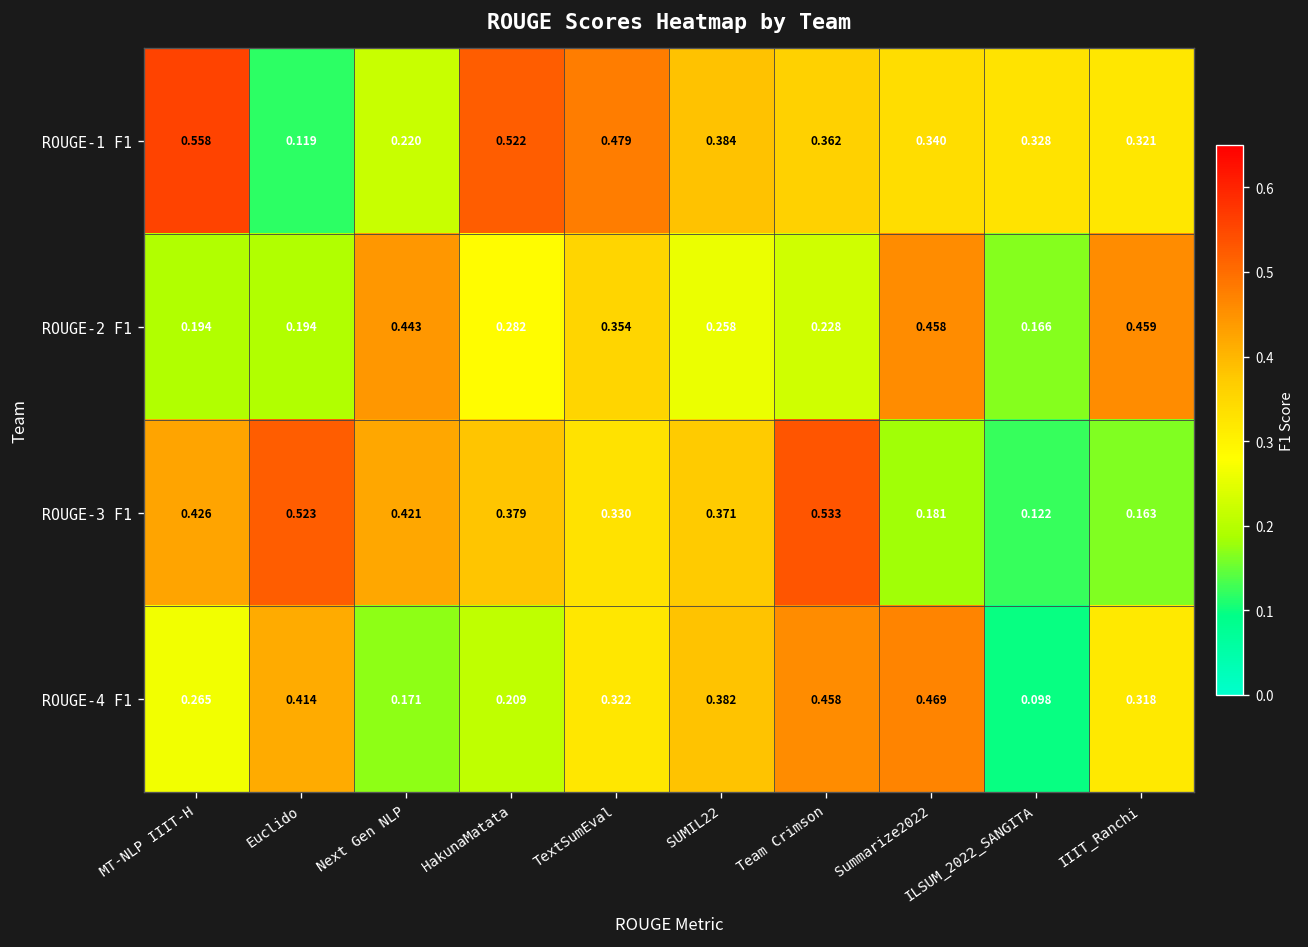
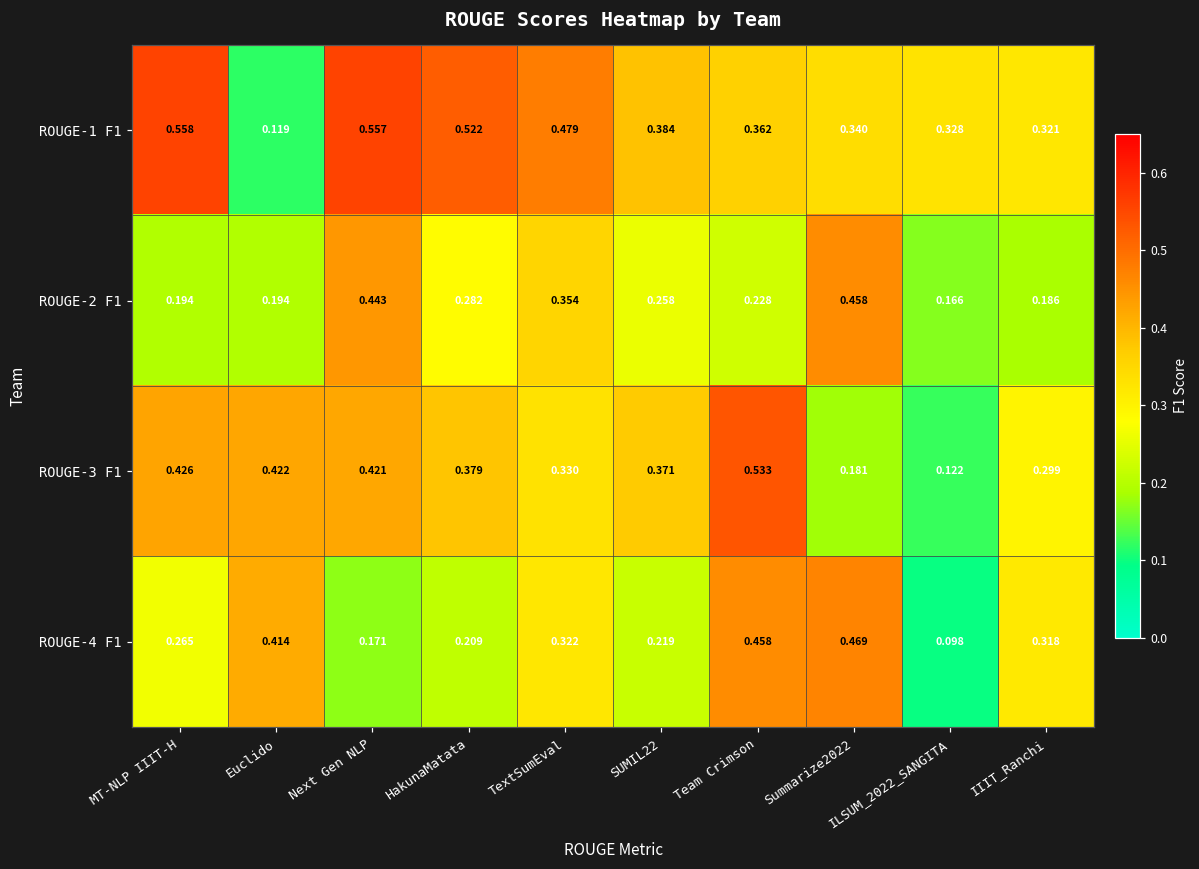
ROUGE-1 F1, Next Gen NLP: 0.220 -> 0.557
ROUGE-2 F1, IIIT_Ranchi: 0.459 -> 0.186
ROUGE-3 F1, Euclido: 0.523 -> 0.422
ROUGE-3 F1, IIIT_Ranchi: 0.163 -> 0.299
ROUGE-4 F1, SUMIL22: 0.382 -> 0.219
